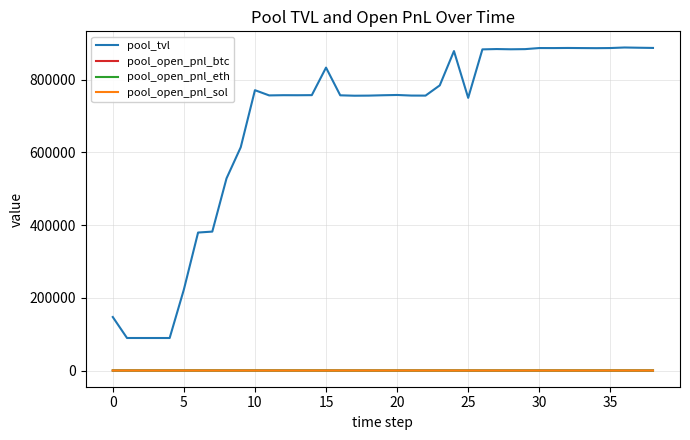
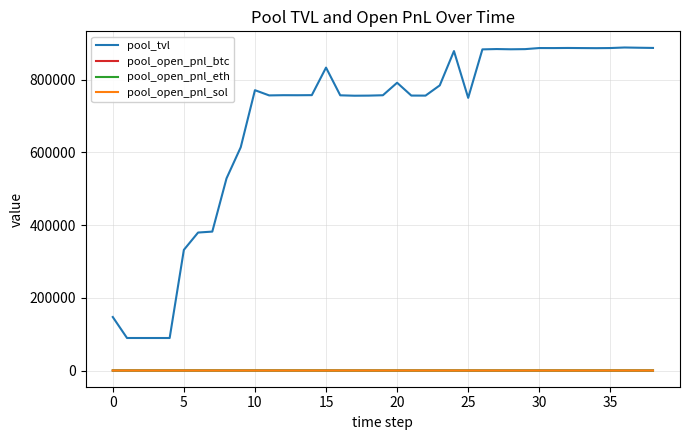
pool_tvl, 5: 220000 -> 330000
pool_tvl, 20: 760000 -> 790000
